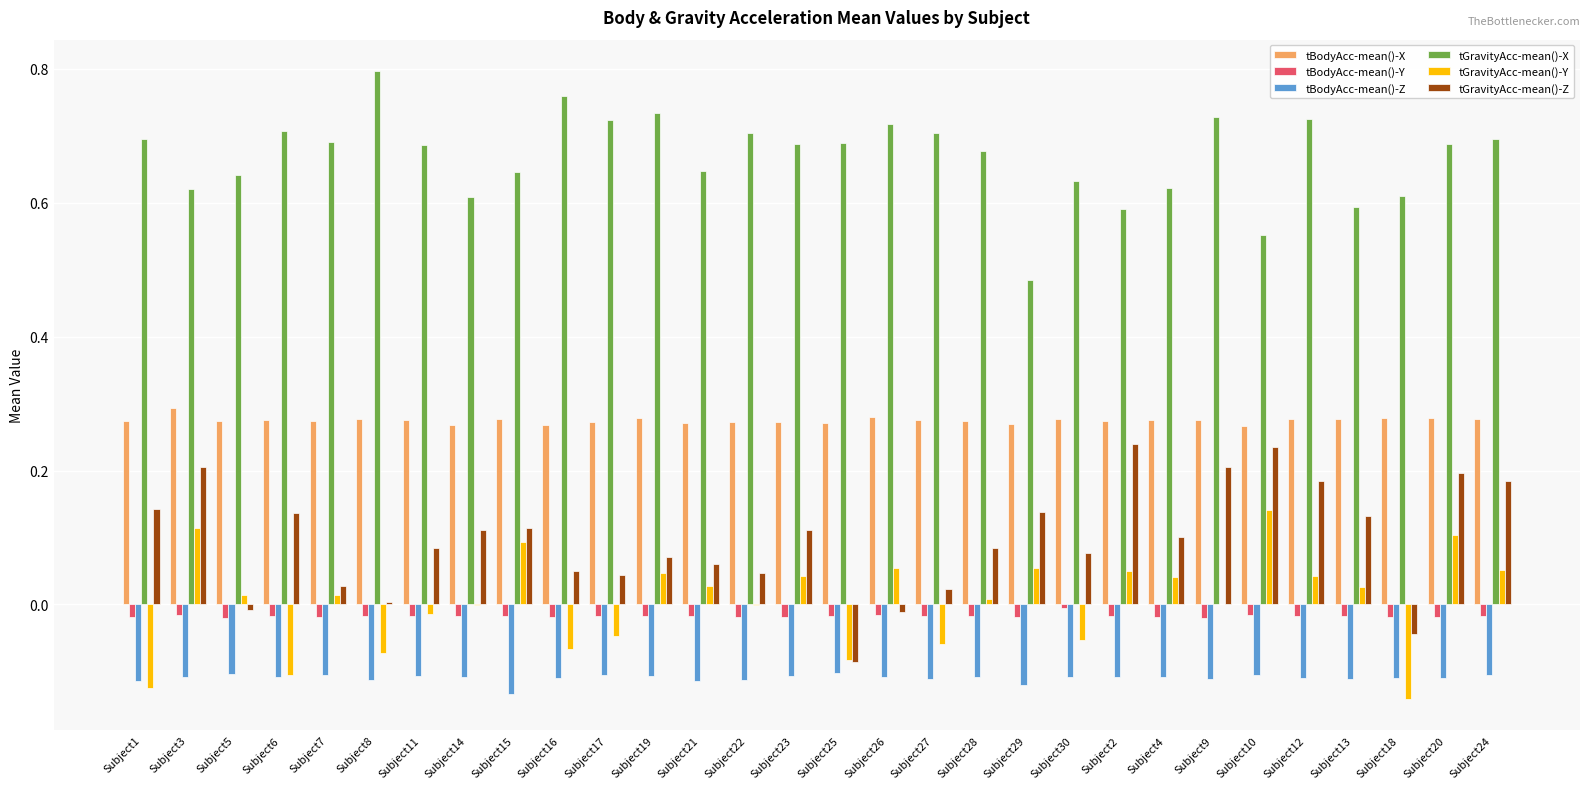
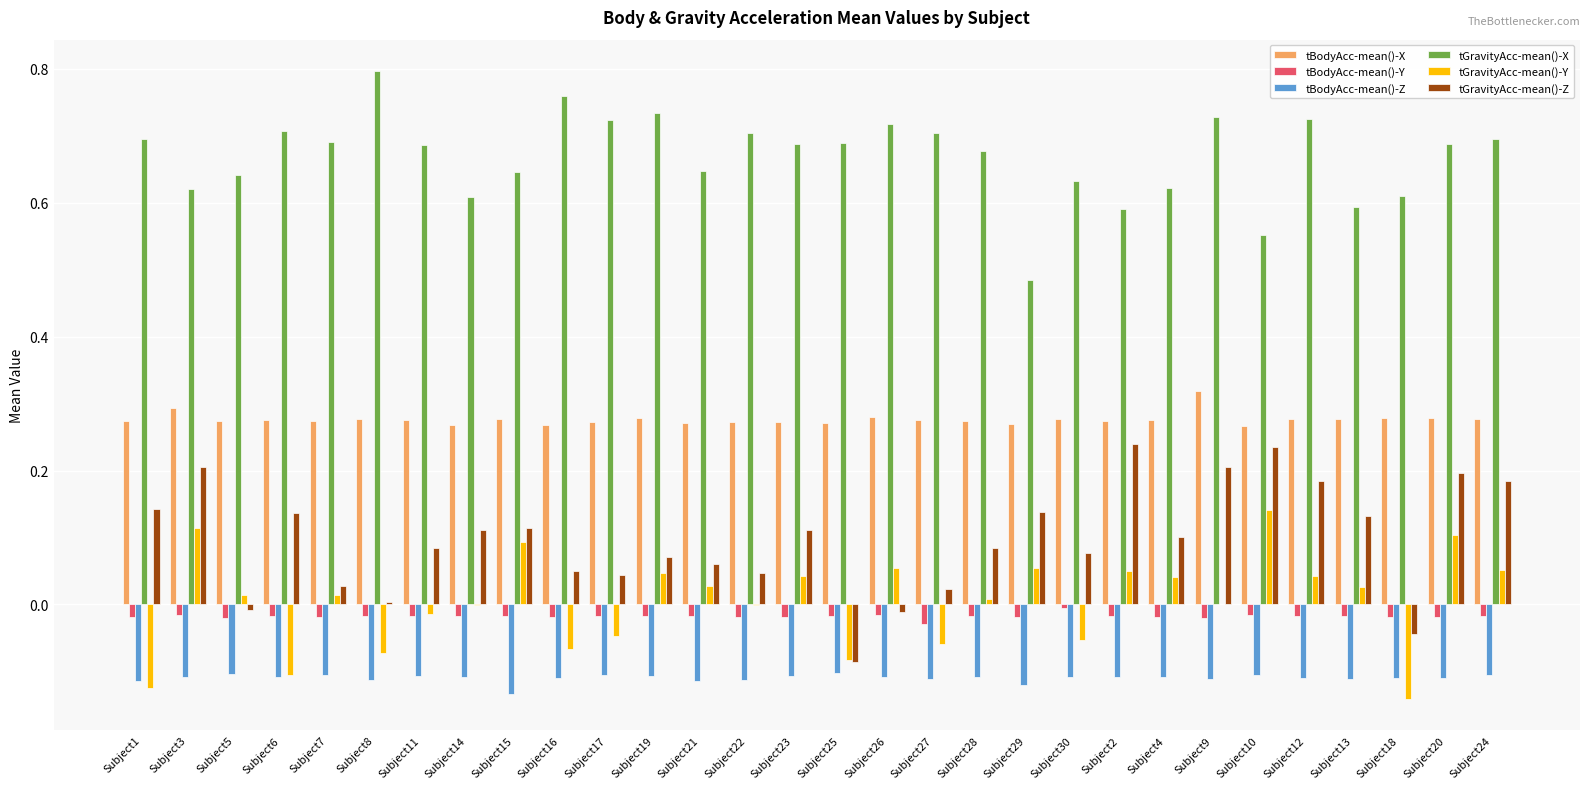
tBodyAcc-mean()-Y, Subject27: -0.02 -> -0.03
tBodyAcc-mean()-X, Subject9: 0.27 -> 0.32
